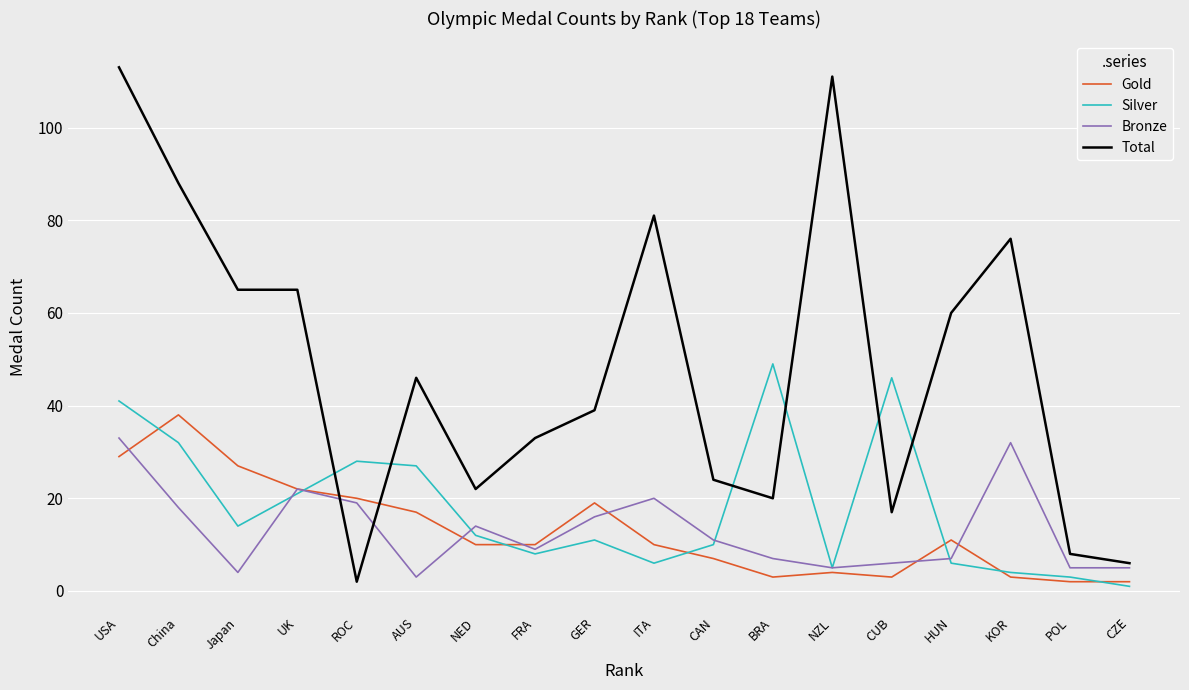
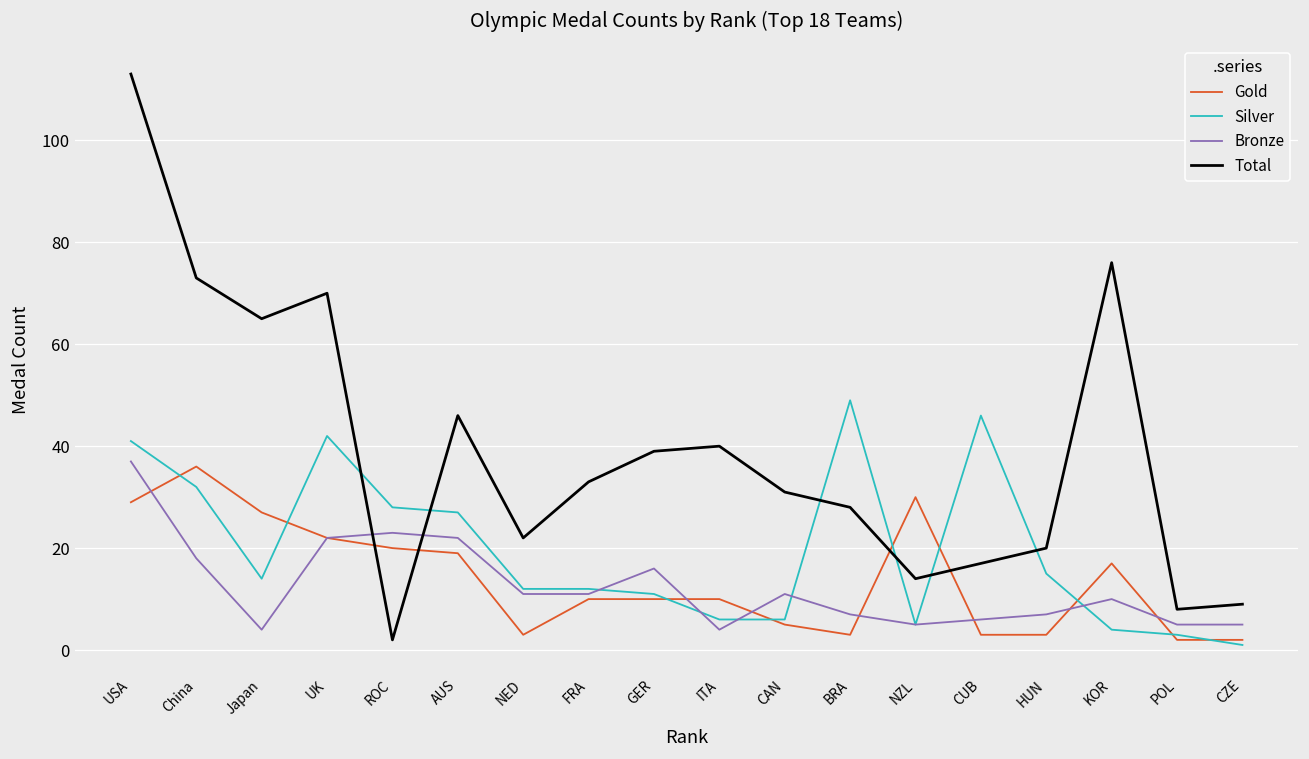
Bronze, USA: 33 -> 37
Gold, China: 38 -> 36
Total, China: 88 -> 73
Silver, UK: 21 -> 42
Total, UK: 65 -> 70
Bronze, ROC: 19 -> 23
Gold, AUS: 17 -> 19
Bronze, AUS: 3 -> 22
Gold, NED: 10 -> 3
Bronze, NED: 14 -> 11
Silver, FRA: 8 -> 12
Bronze, FRA: 9 -> 11
Gold, GER: 19 -> 10
Bronze, ITA: 20 -> 4
Total, ITA: 81 -> 40
Gold, CAN: 7 -> 5
Silver, CAN: 10 -> 6
Total, CAN: 24 -> 31
Total, BRA: 20 -> 28
Gold, NZL: 4 -> 30
Total, NZL: 111 -> 14
Gold, HUN: 11 -> 3
Silver, HUN: 6 -> 15
Total, HUN: 60 -> 20
Gold, KOR: 3 -> 17
Bronze, KOR: 32 -> 10
Total, CZE: 6 -> 9
